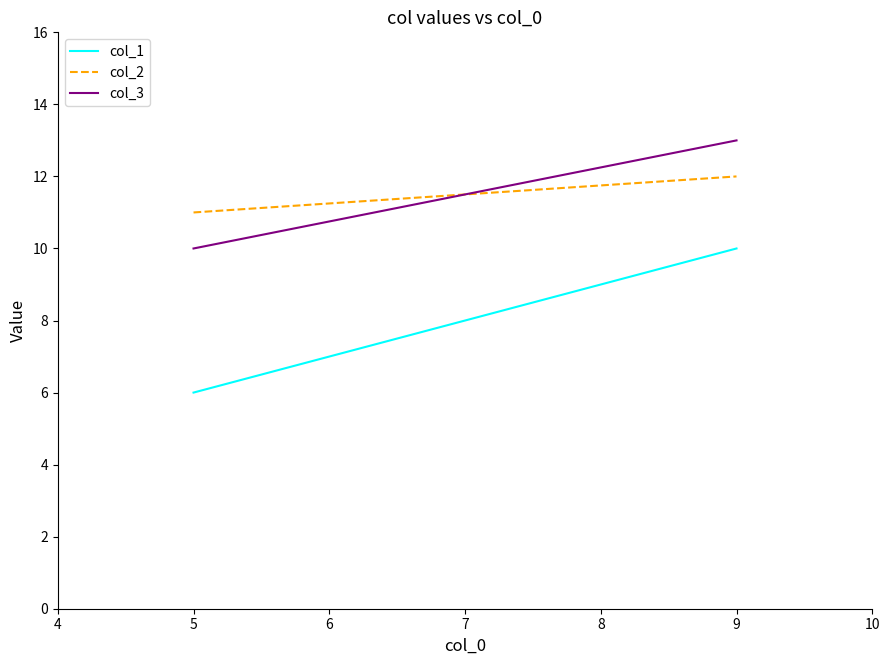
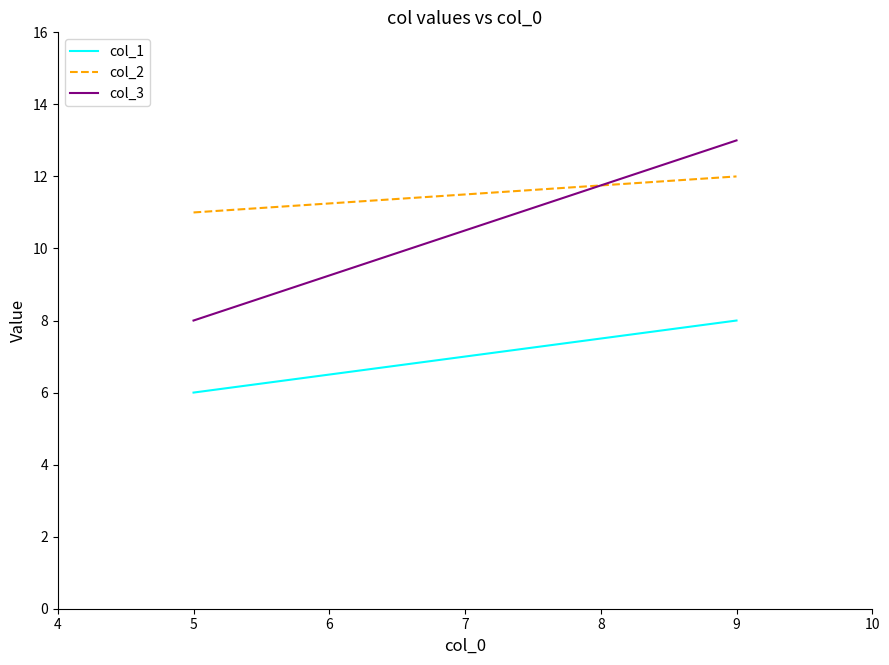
col_3, 5: 10 -> 8
col_1, 9: 10 -> 8
